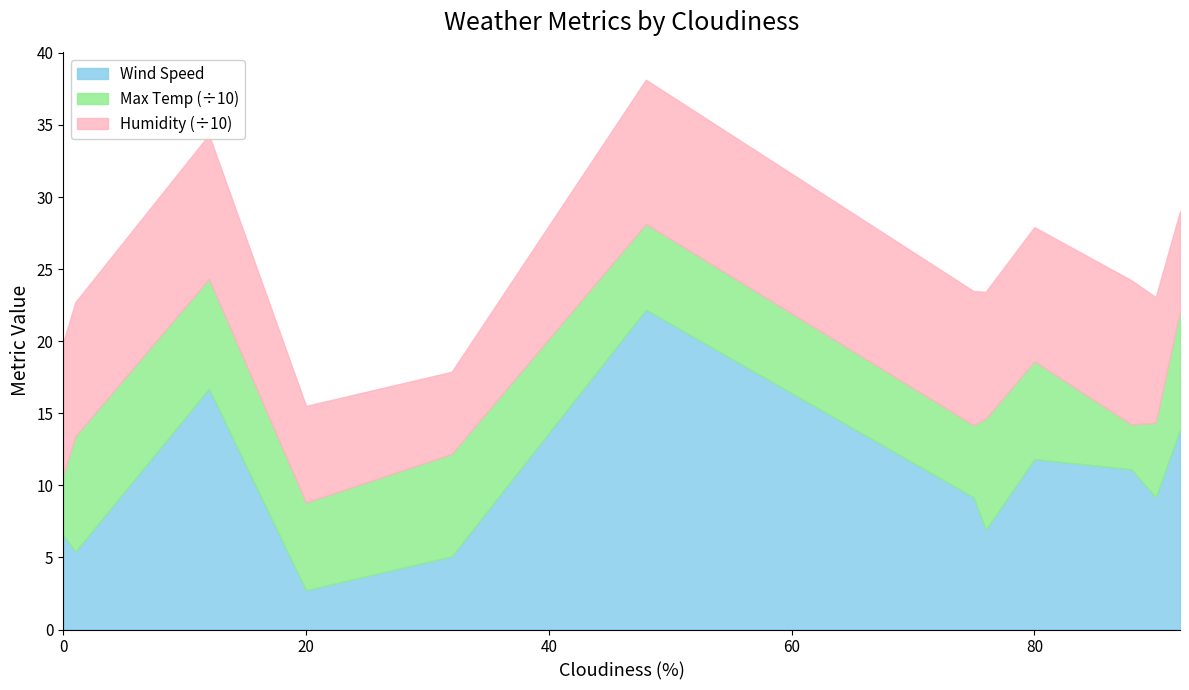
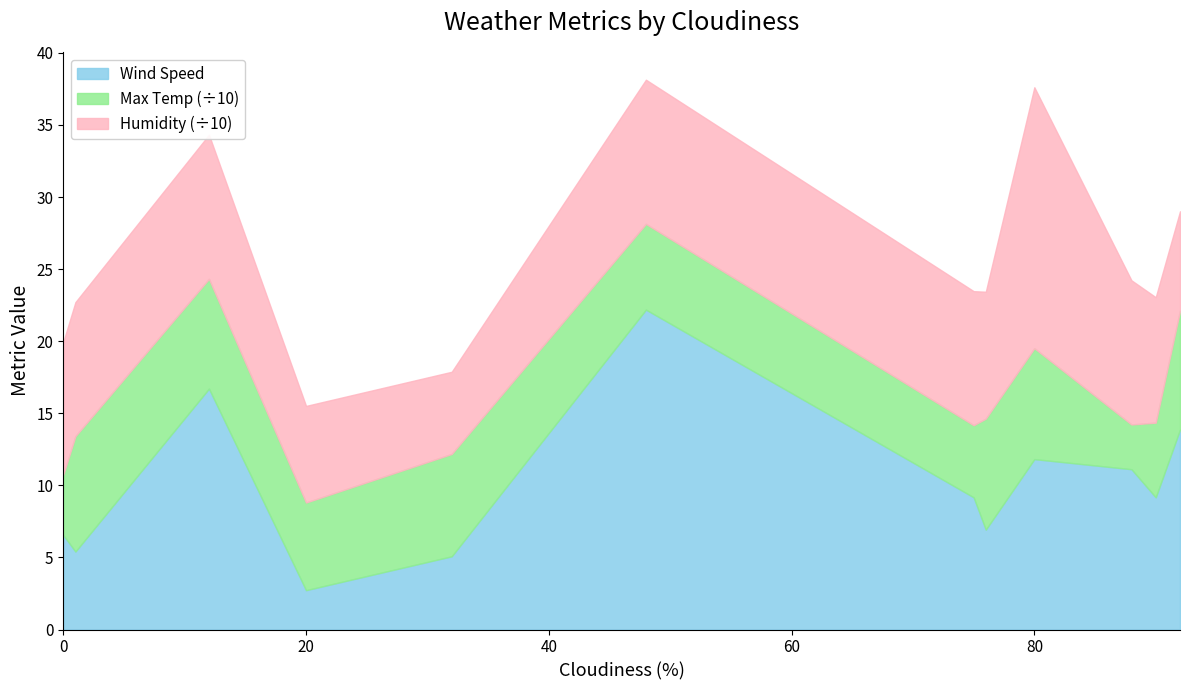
Max Temp (÷10), 80: 6.8 -> 7.7
Humidity (÷10), 80: 9.3 -> 18.1
